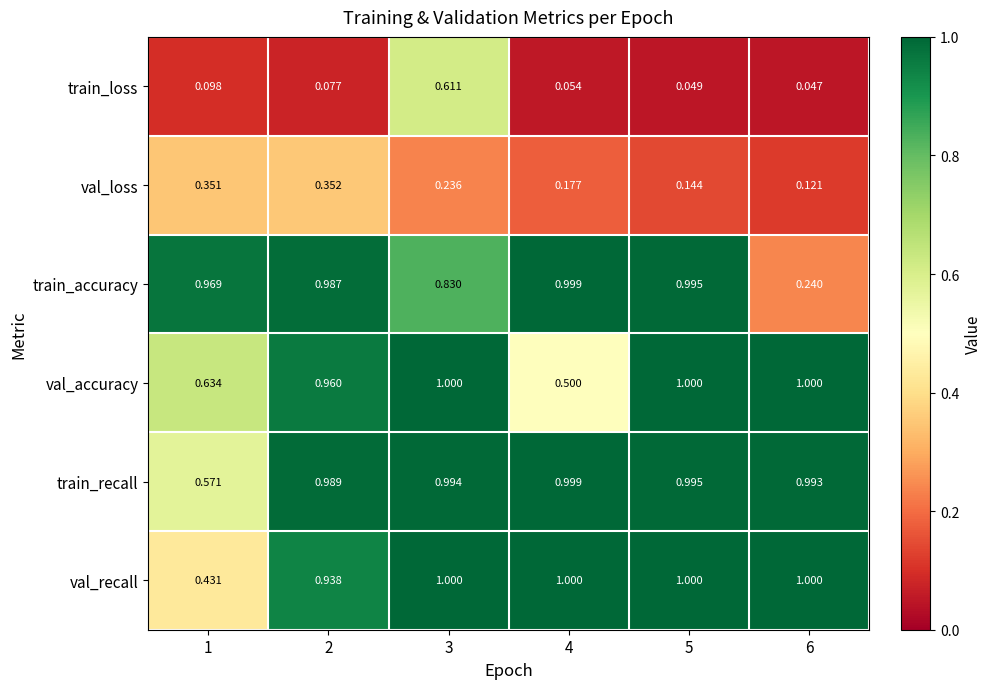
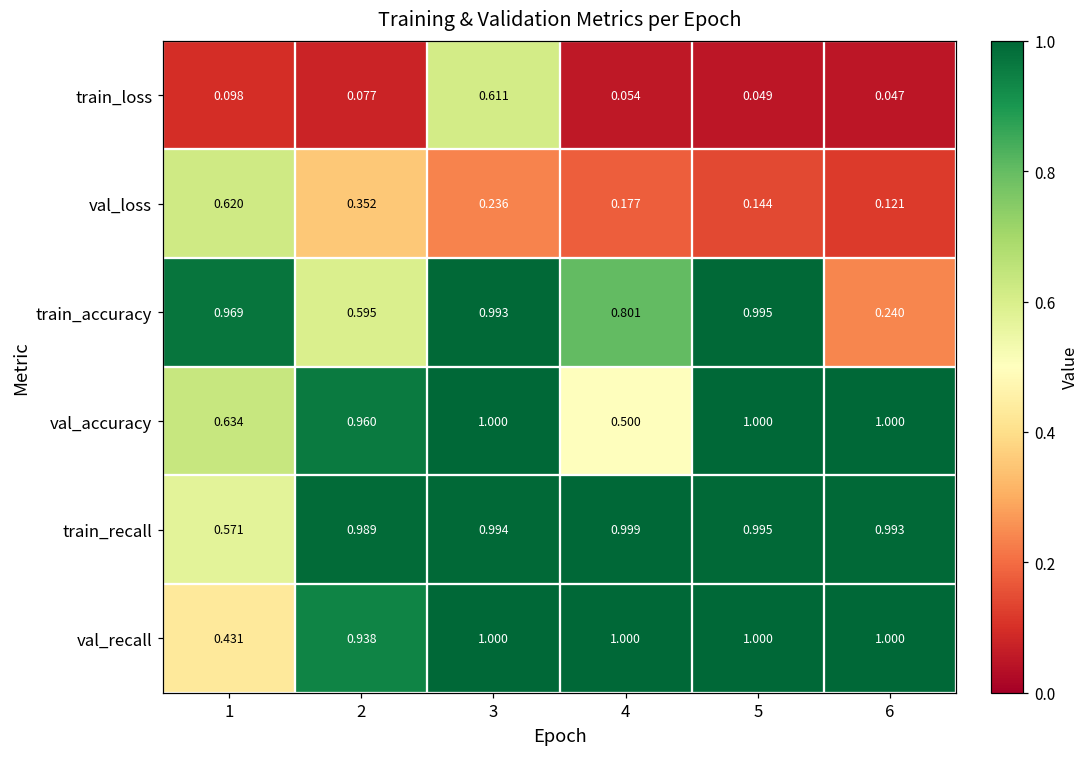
val_loss, 1: 0.351 -> 0.620
train_accuracy, 2: 0.987 -> 0.595
train_accuracy, 3: 0.830 -> 0.993
train_accuracy, 4: 0.999 -> 0.801
